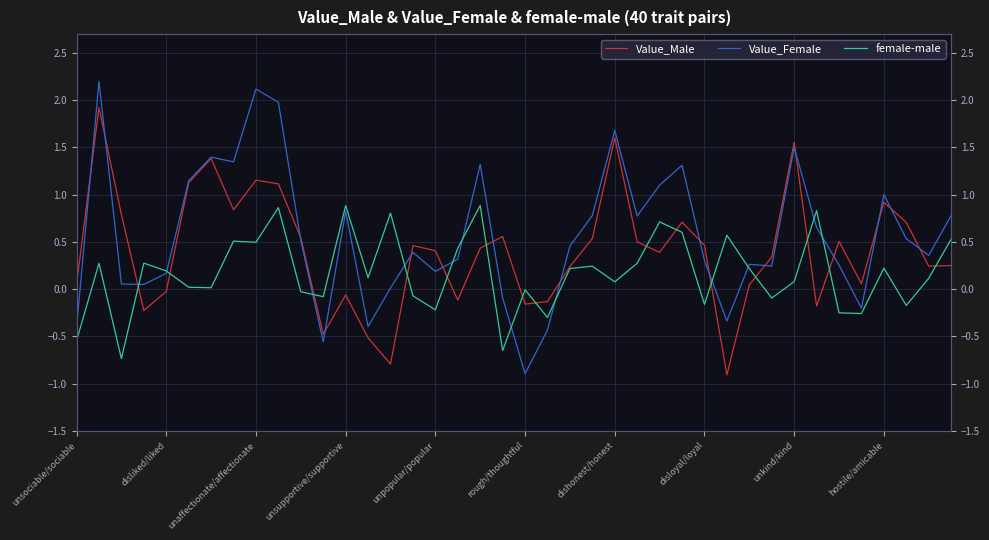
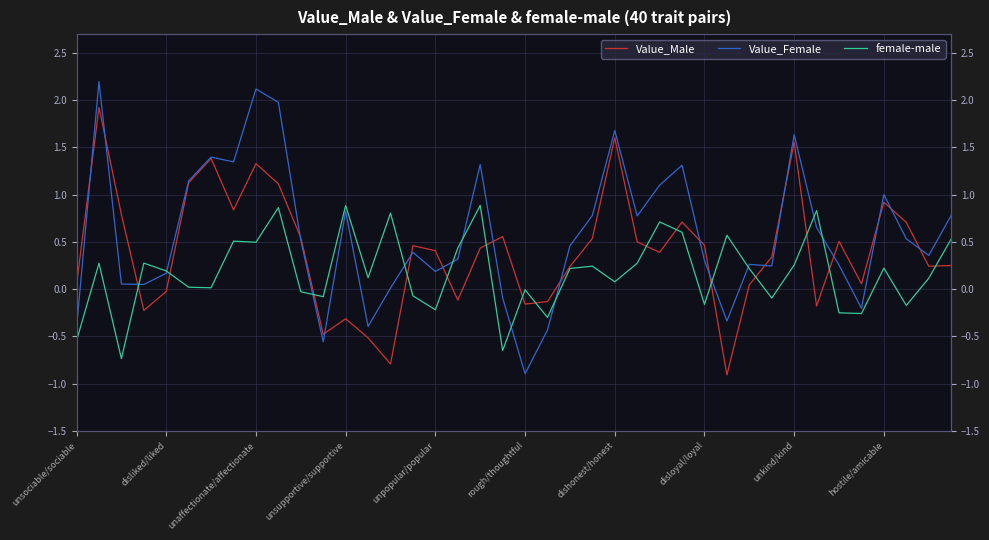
Value_Male, unaffectionate/affectionate: 1.2 -> 1.3
Value_Male, unsupportive/supportive: -0.1 -> -0.3
Value_Female, unkind/kind: 1.5 -> 1.6
female-male, unkind/kind: 0.1 -> 0.3
